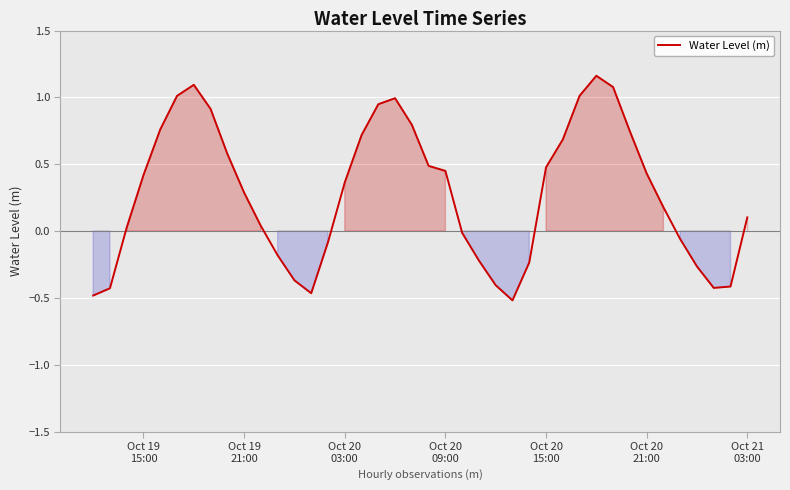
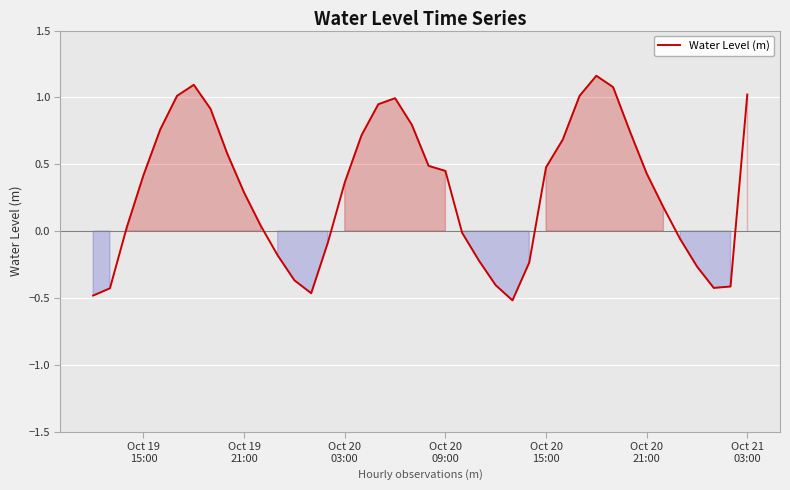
Oct 21 03:00: 0.10 -> 1.02
